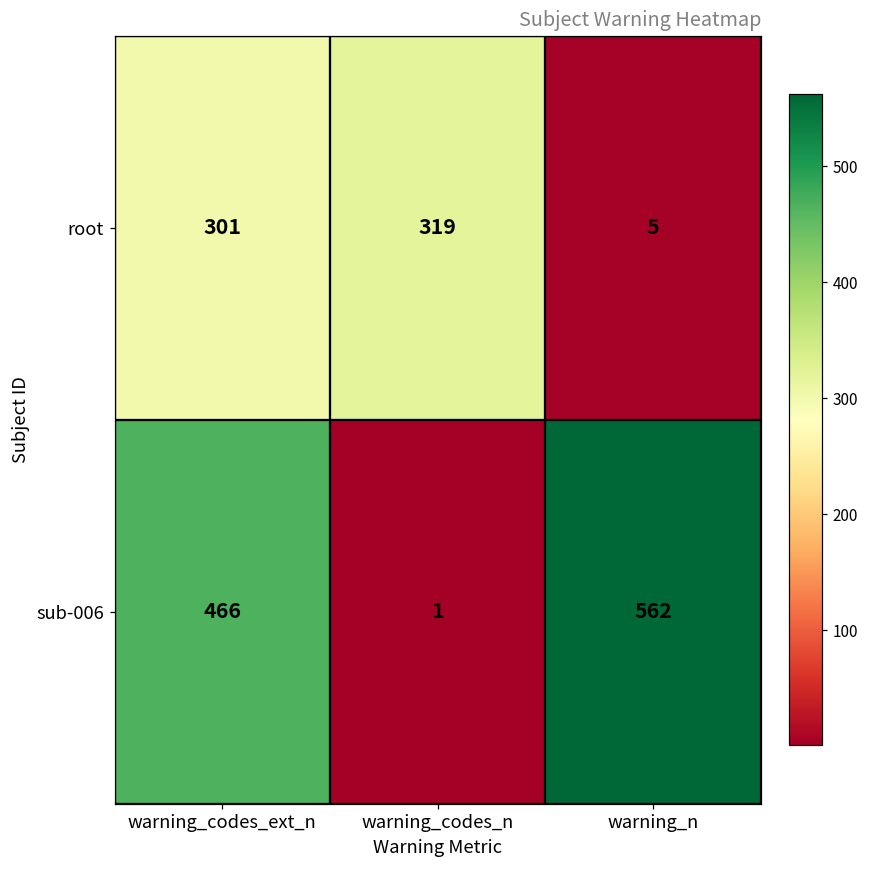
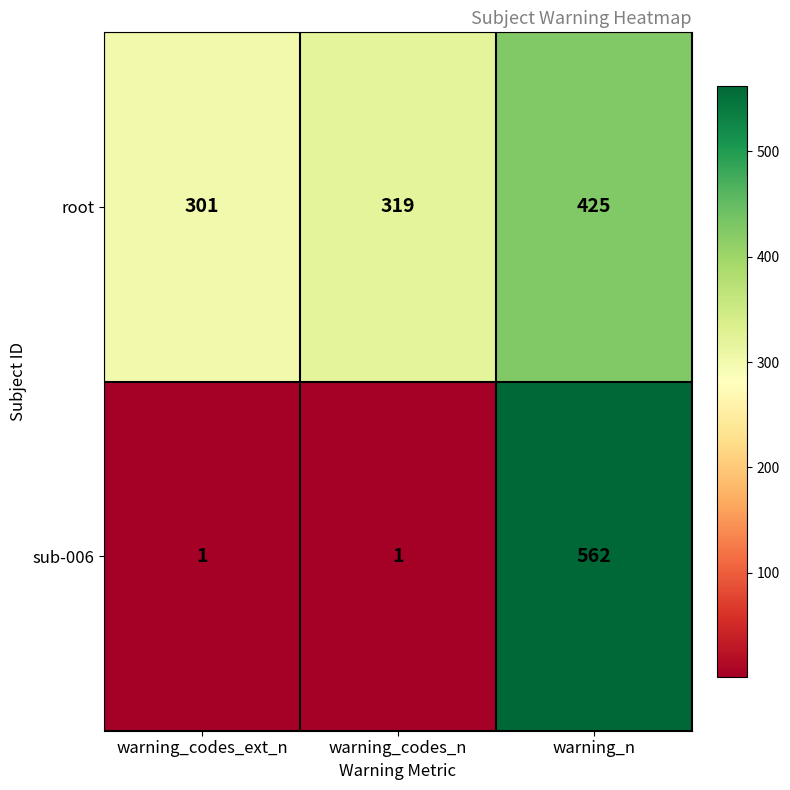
root, warning_n: 5 -> 425
sub-006, warning_codes_ext_n: 466 -> 1
